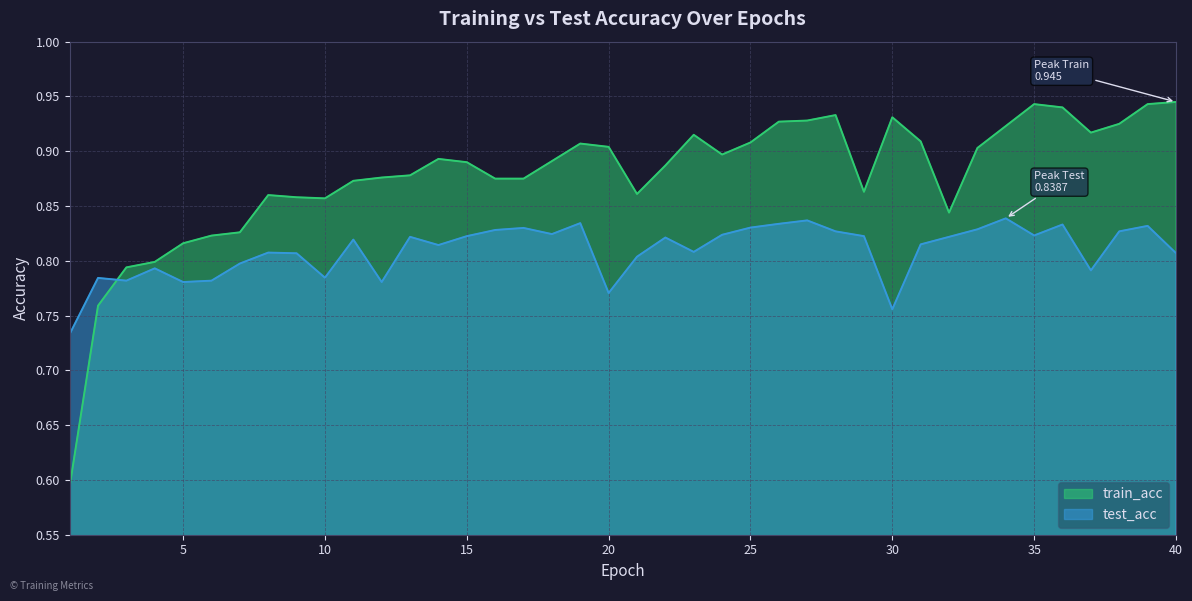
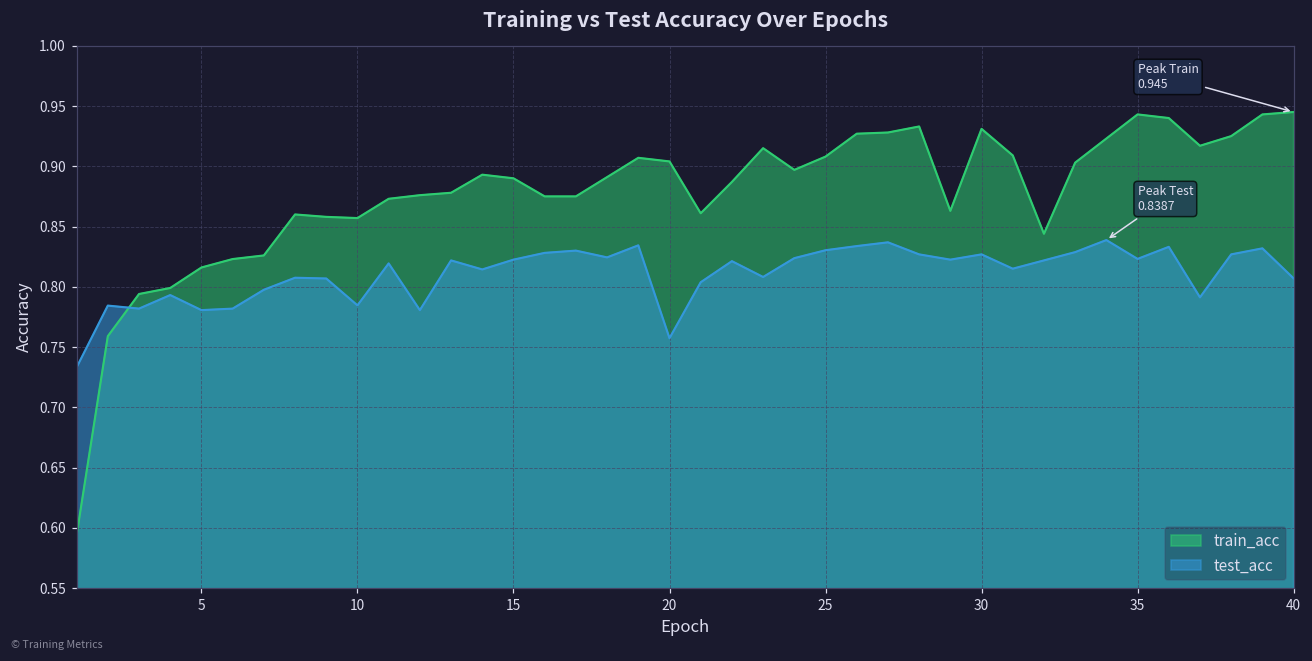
test_acc, 20: 0.771 -> 0.757
test_acc, 30: 0.756 -> 0.827
